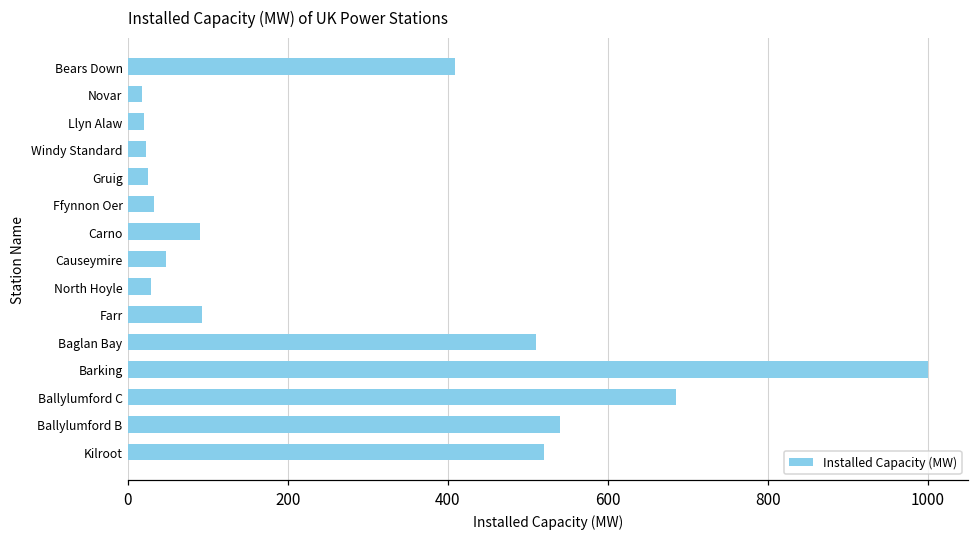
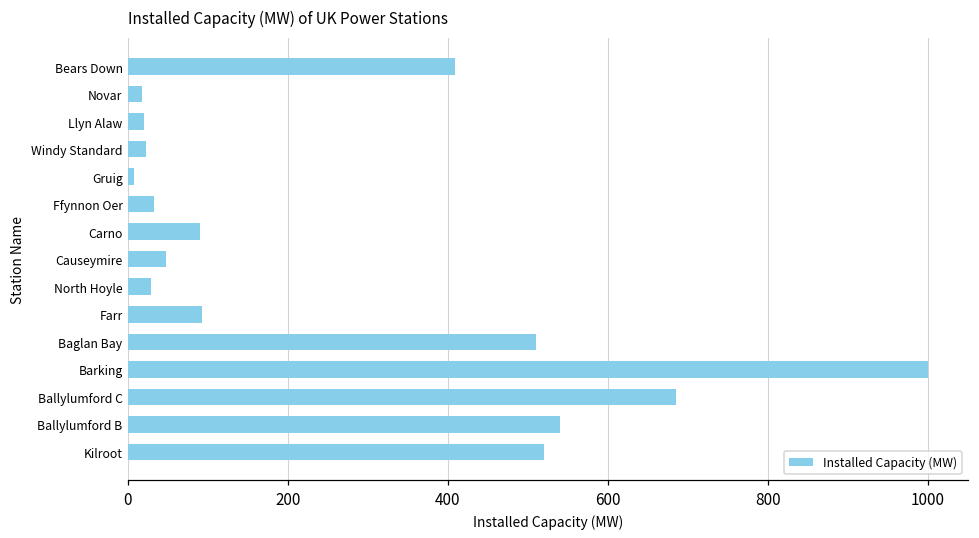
Gruig: 30 -> 10
